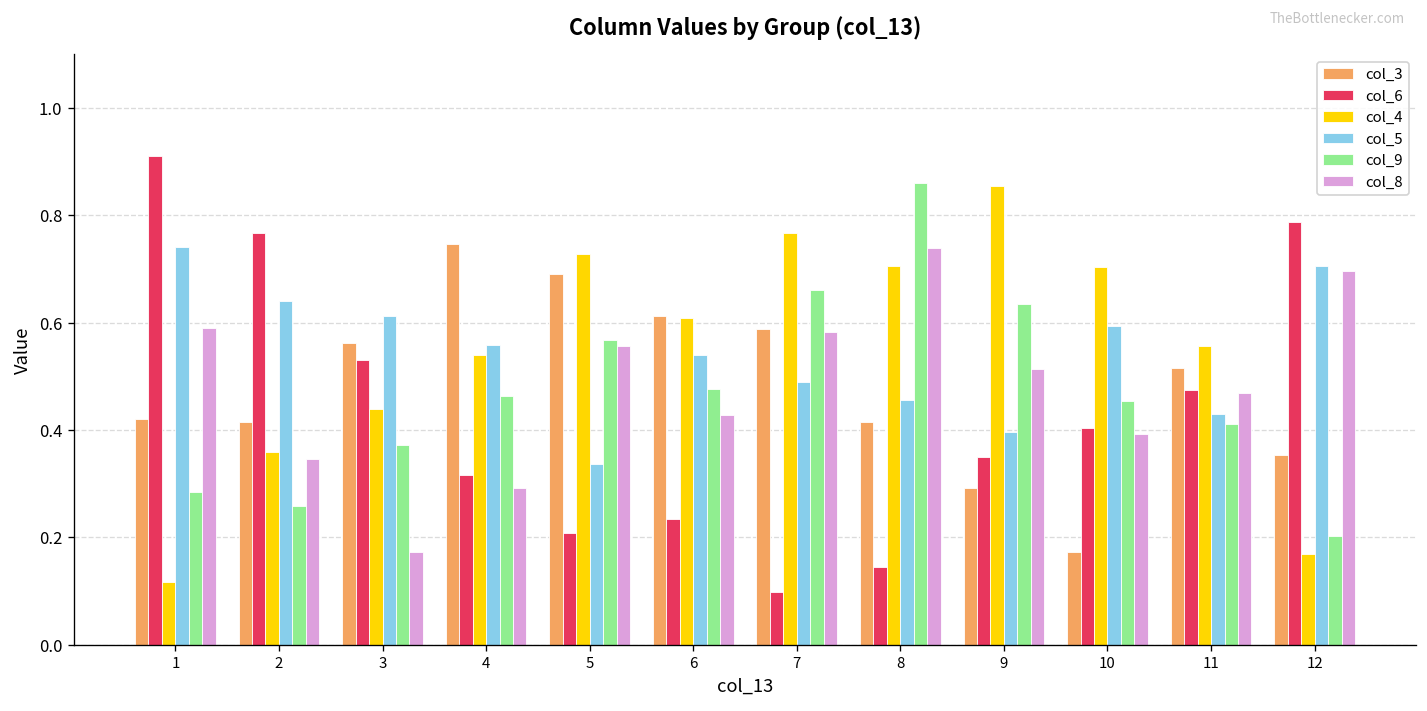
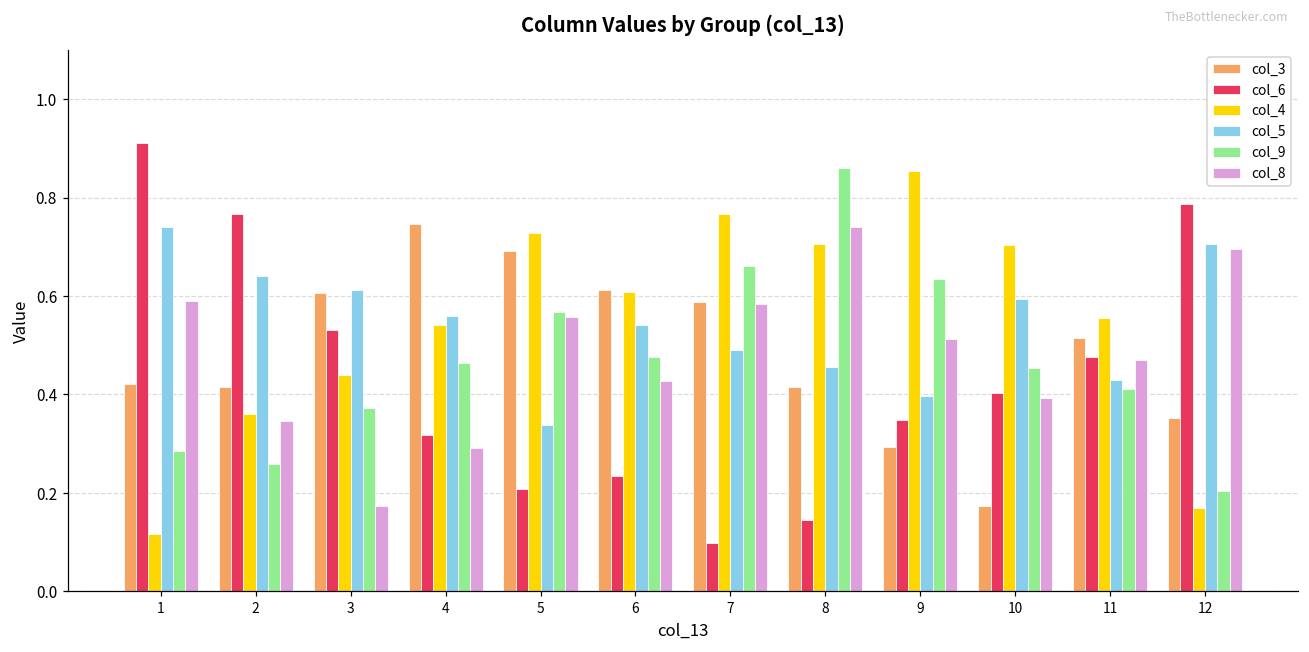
col_3, 3: 0.56 -> 0.61
